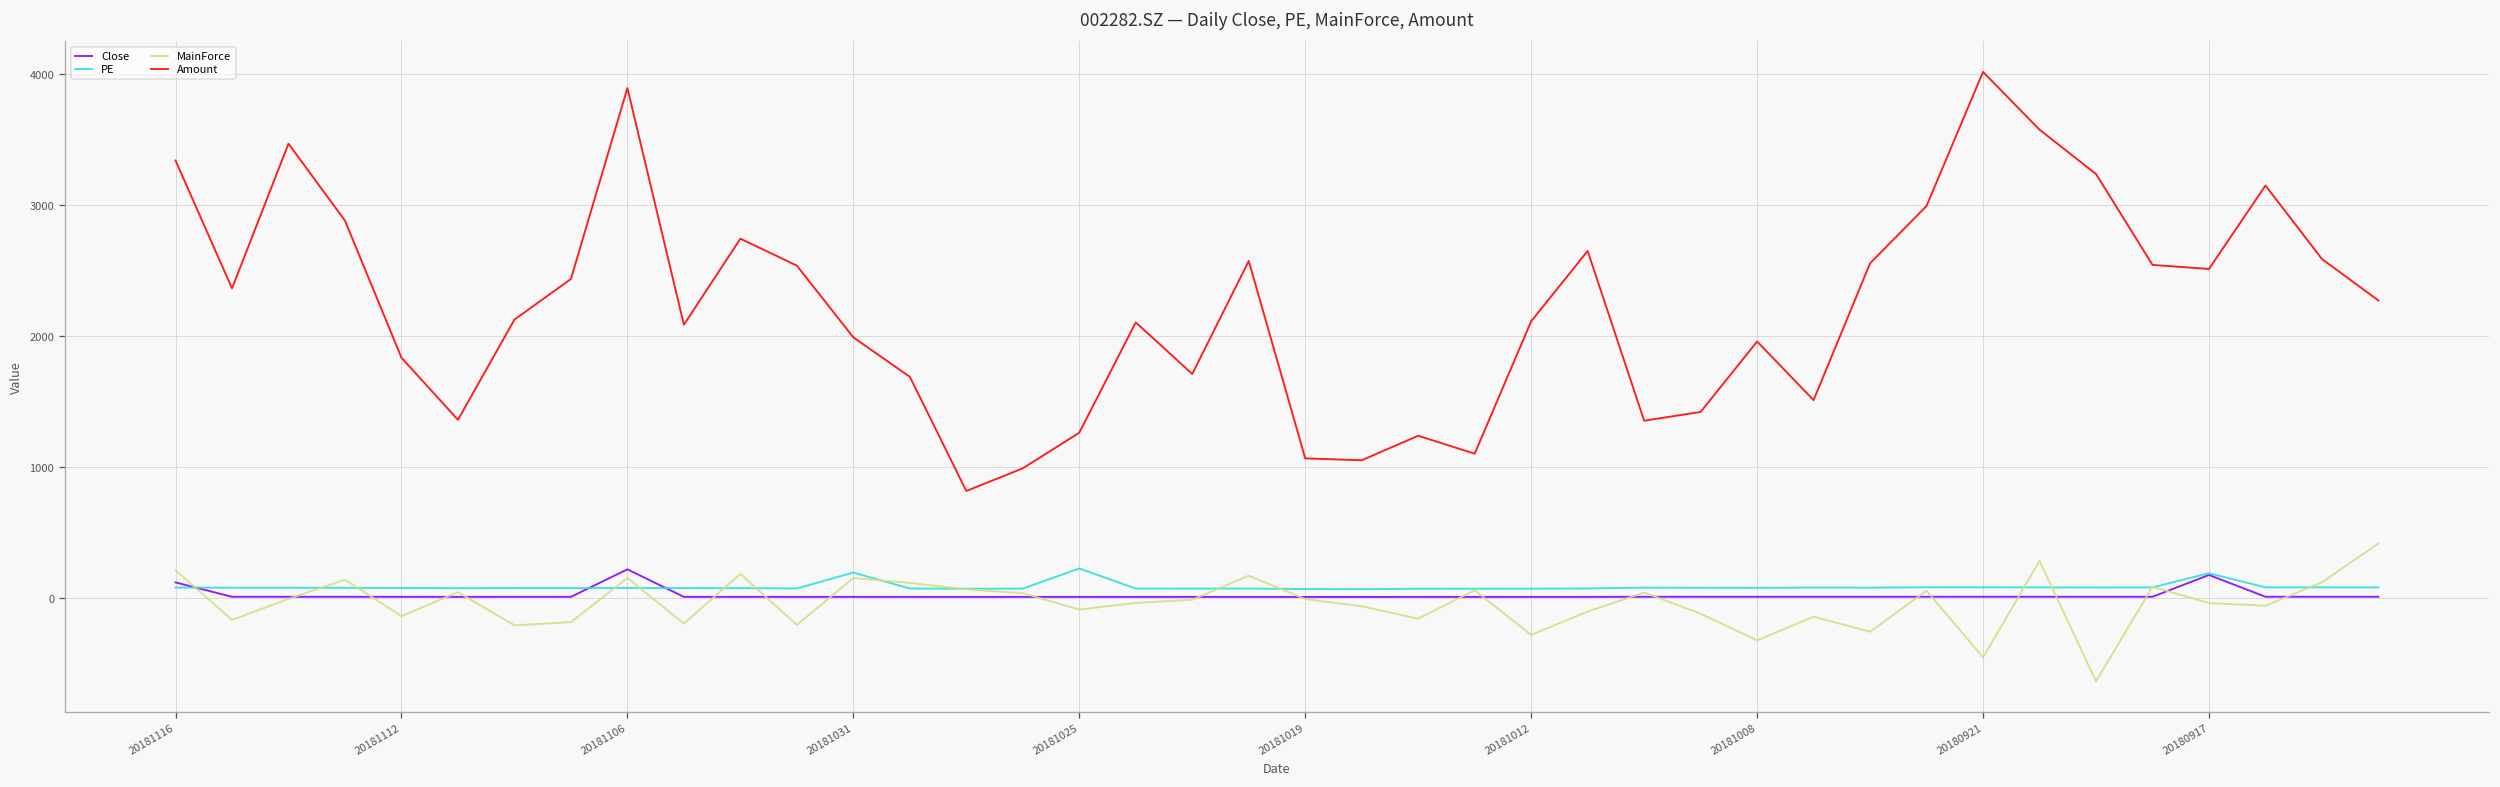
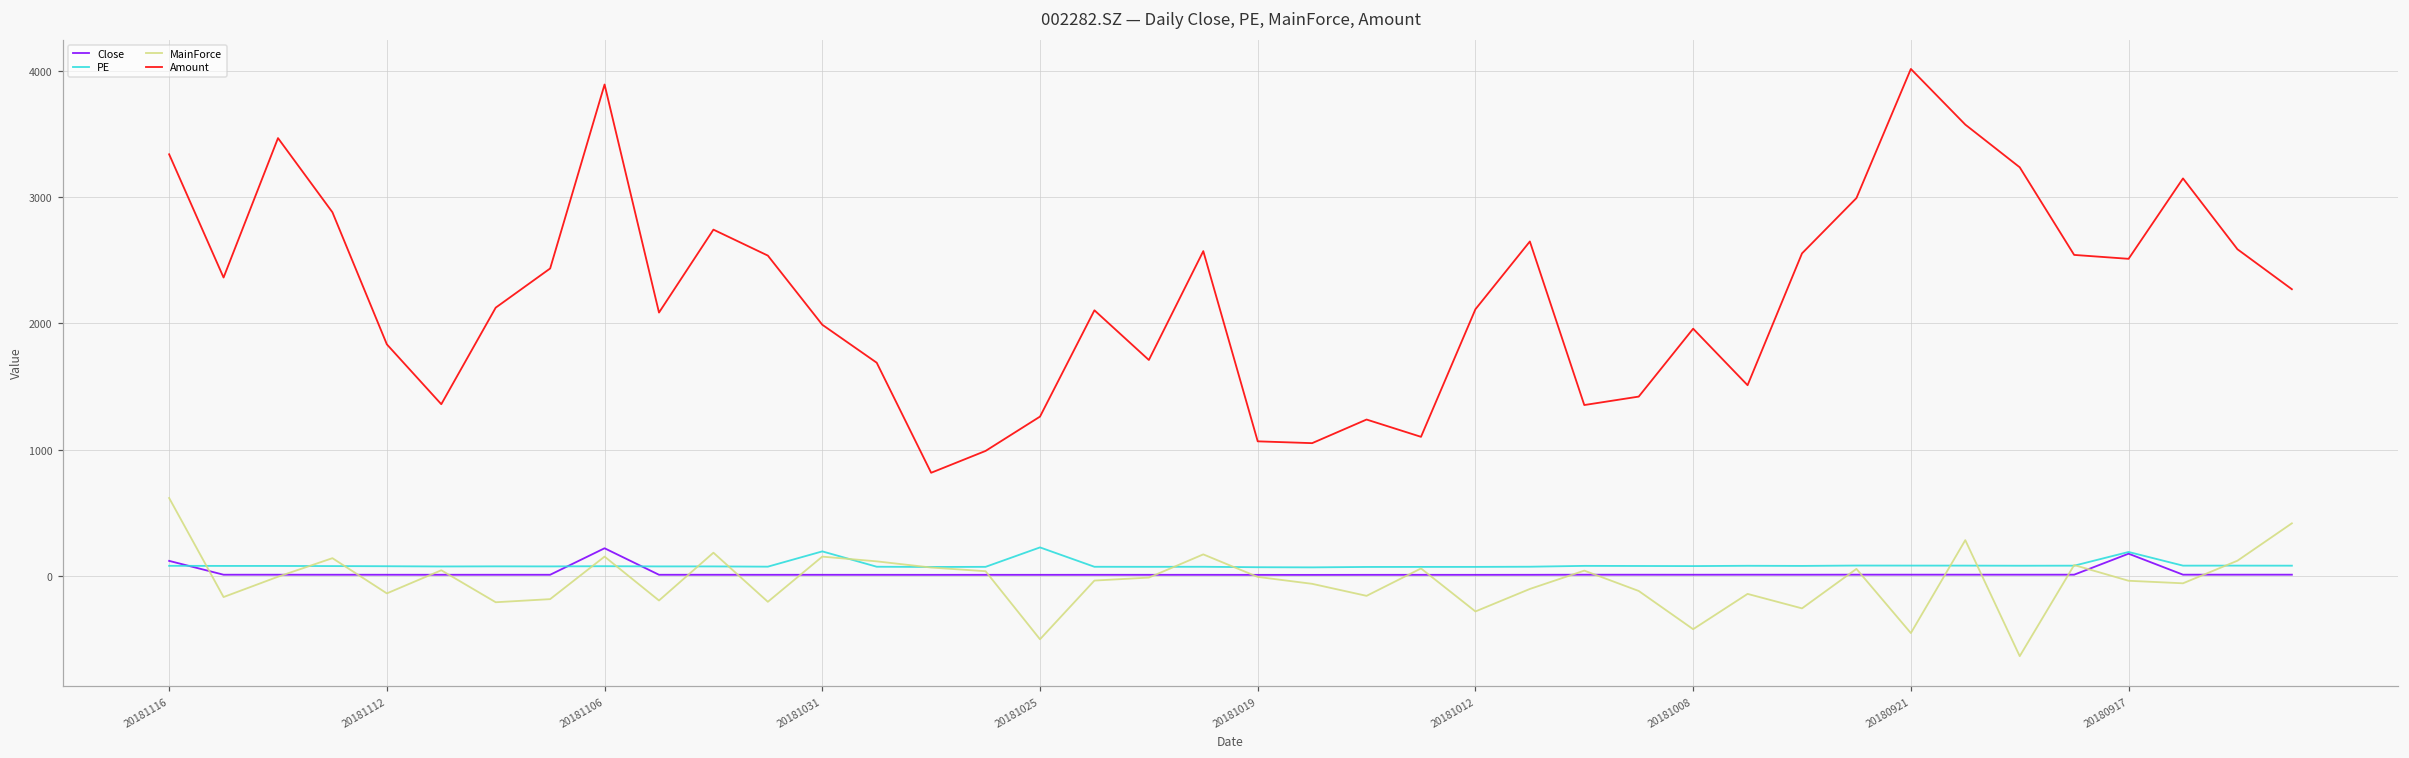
MainForce, 20181116: 210 -> 620
MainForce, 20181025: -90 -> -500
MainForce, 20181008: -320 -> -420
